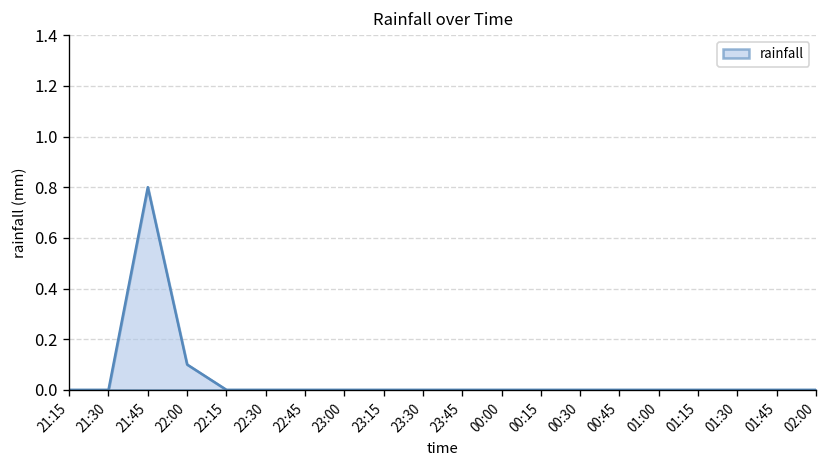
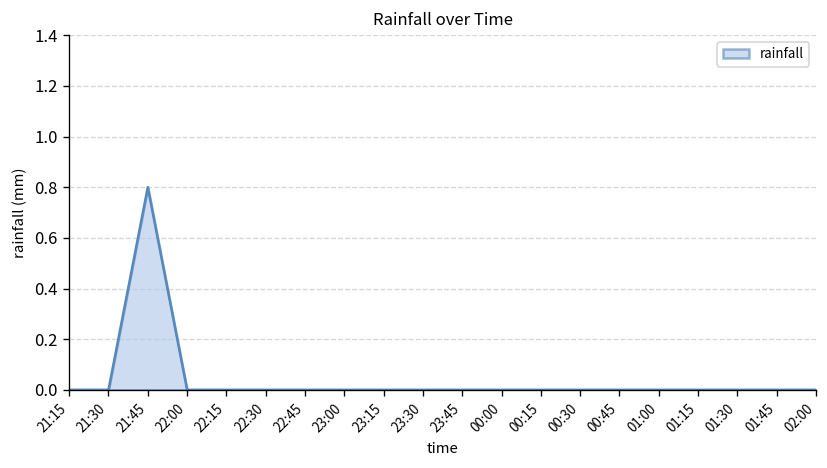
22:00: 0.1 -> 0.0
